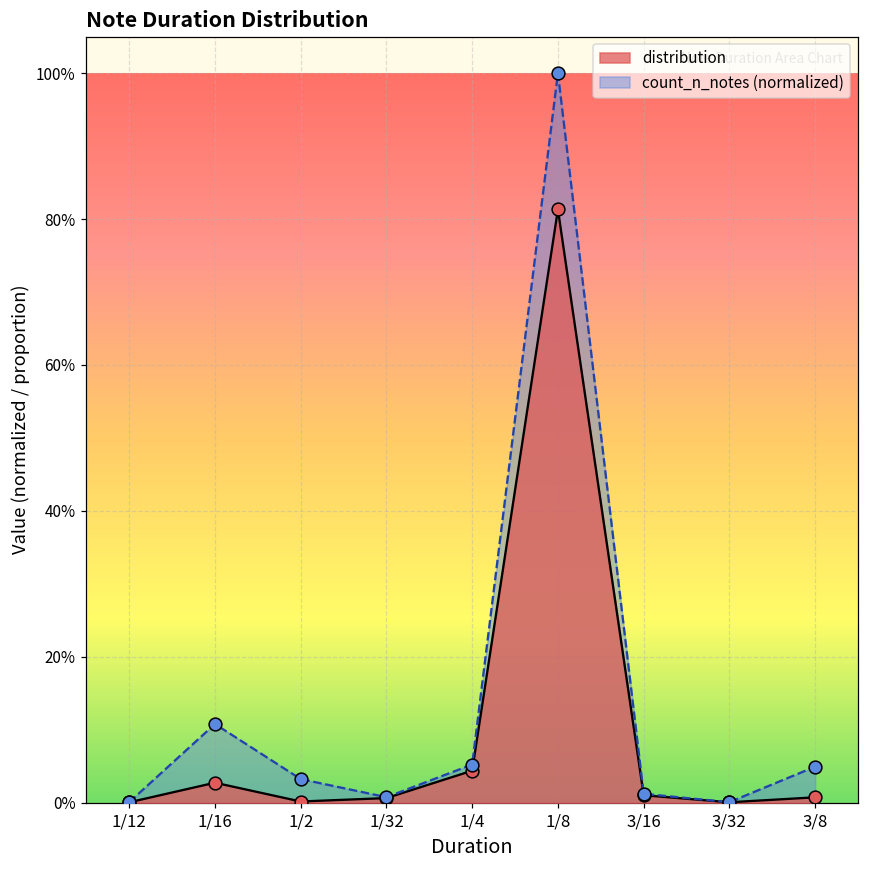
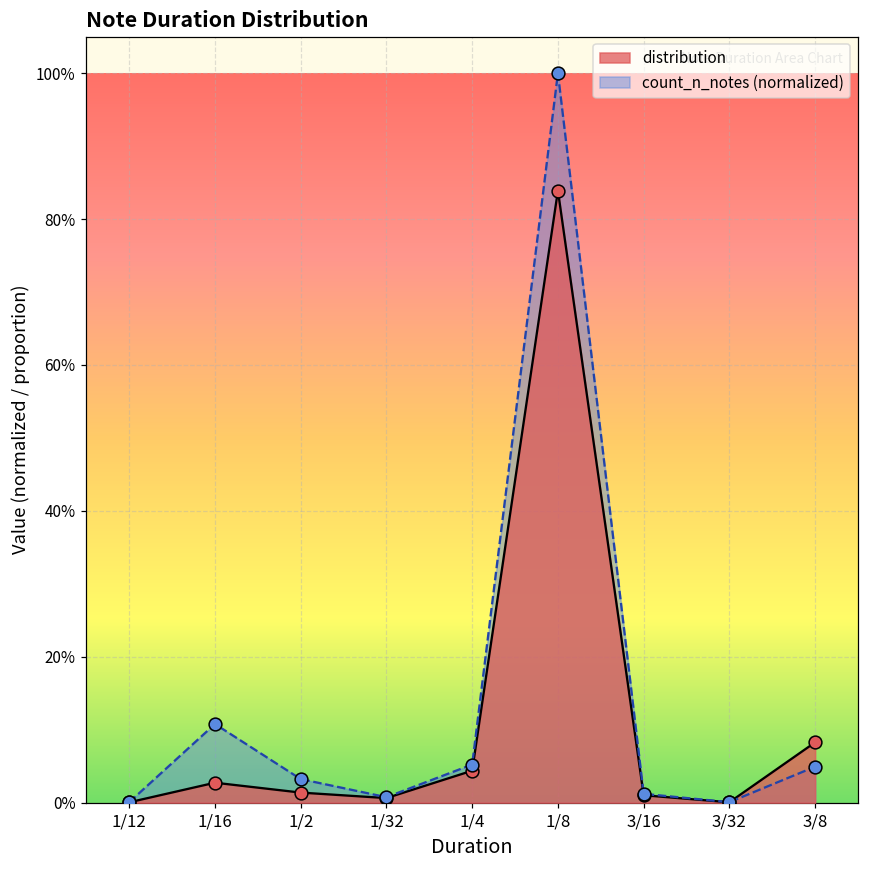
distribution, 1/2: 0% -> 1%
distribution, 1/8: 81% -> 84%
distribution, 3/8: 1% -> 8%
